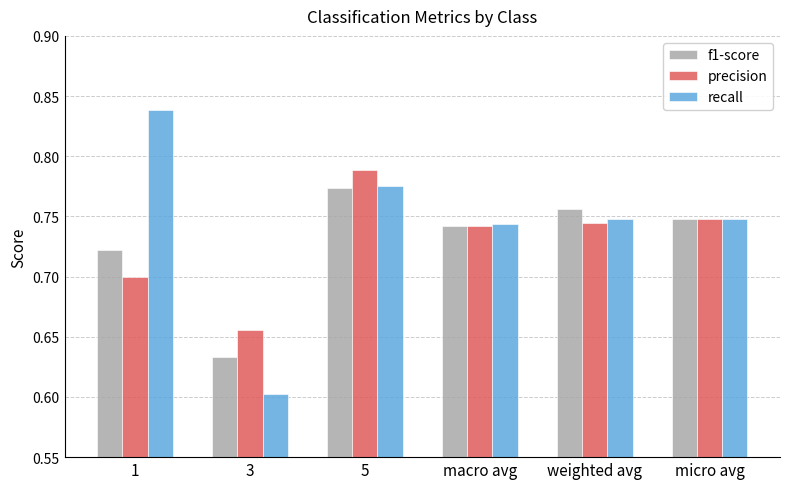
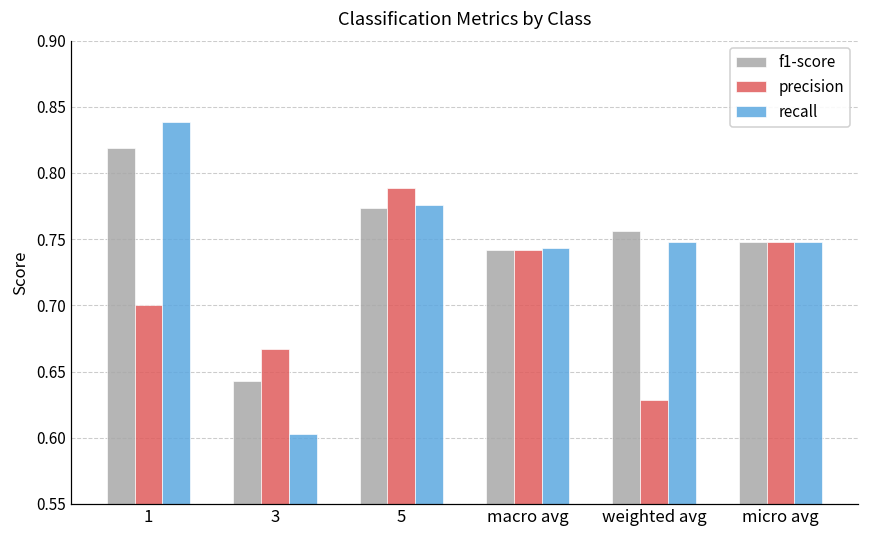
f1-score, 1: 0.722 -> 0.819
f1-score, 3: 0.633 -> 0.643
precision, 3: 0.656 -> 0.667
precision, weighted avg: 0.744 -> 0.628
